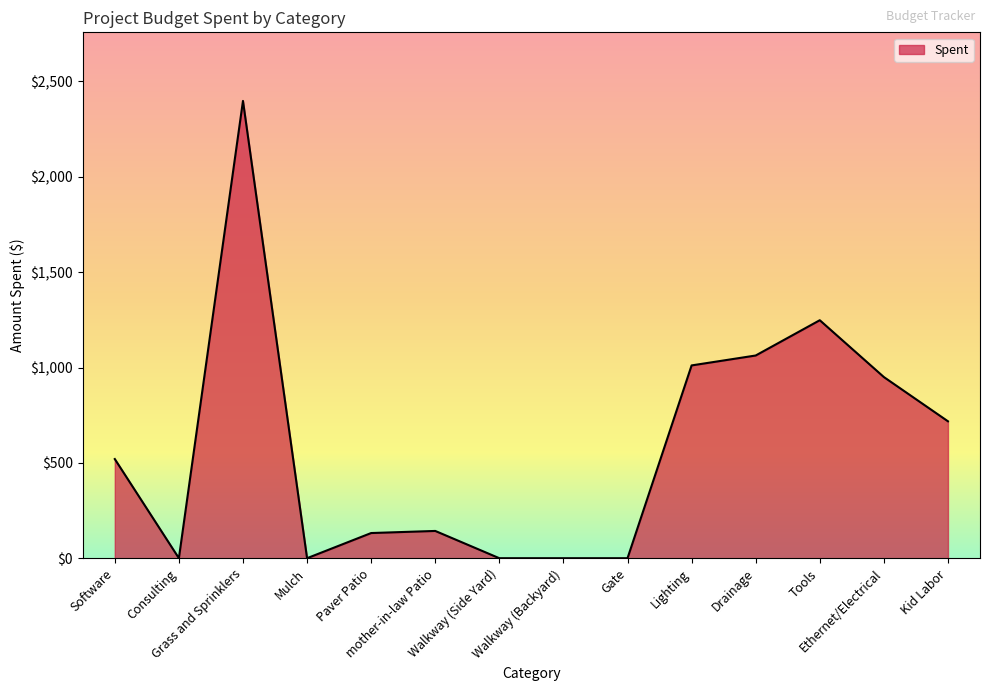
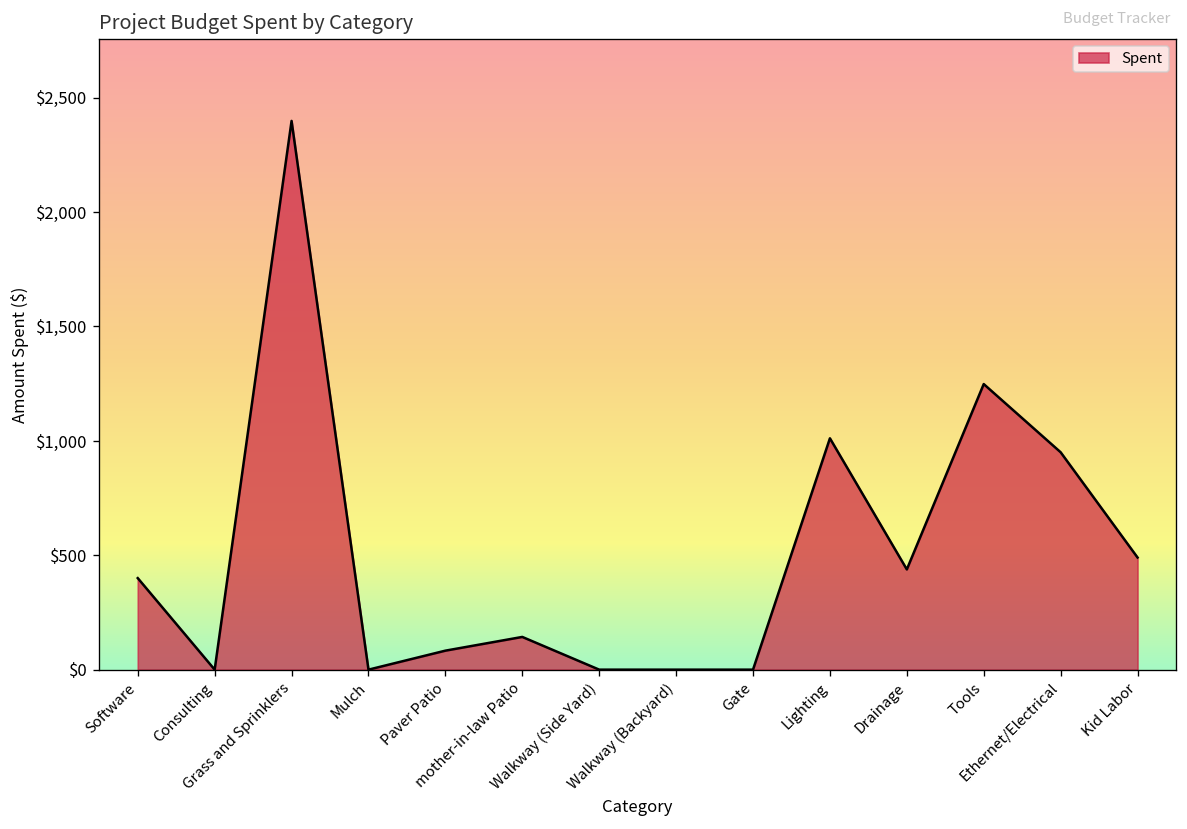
Software: $520 -> $400
Paver Patio: $130 -> $80
Drainage: $1,060 -> $440
Kid Labor: $720 -> $490
